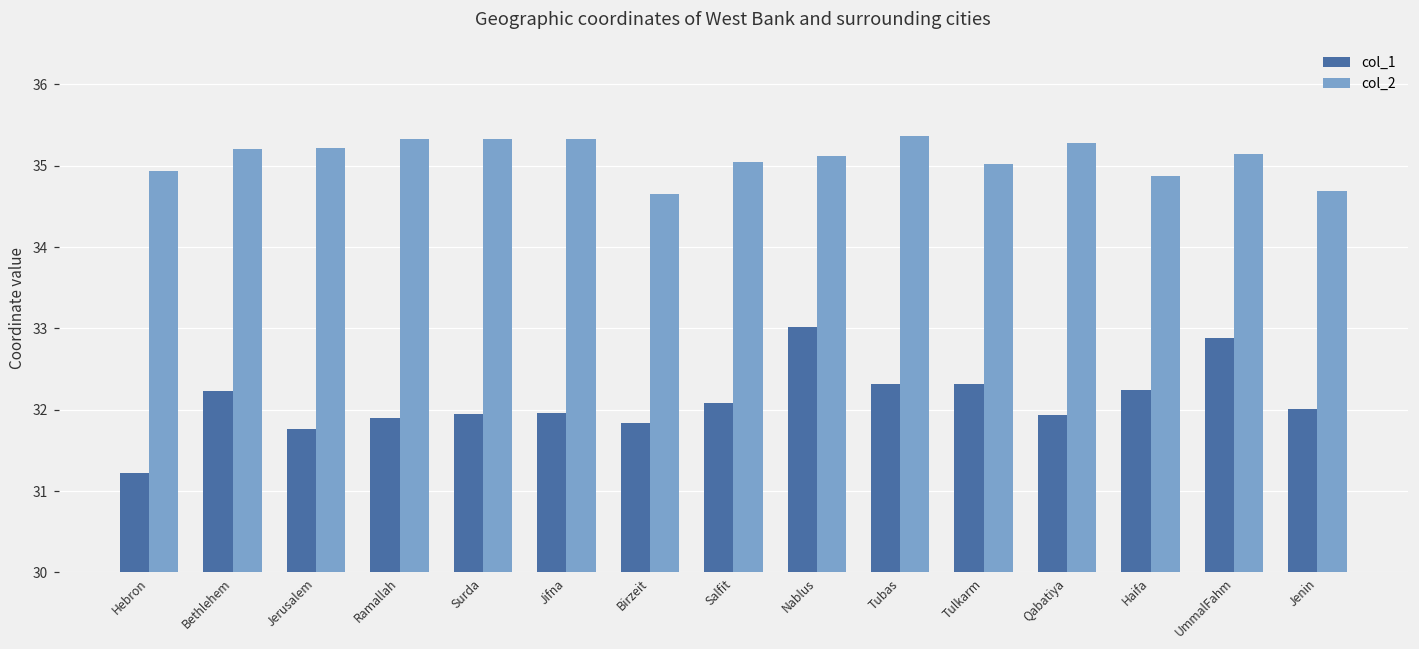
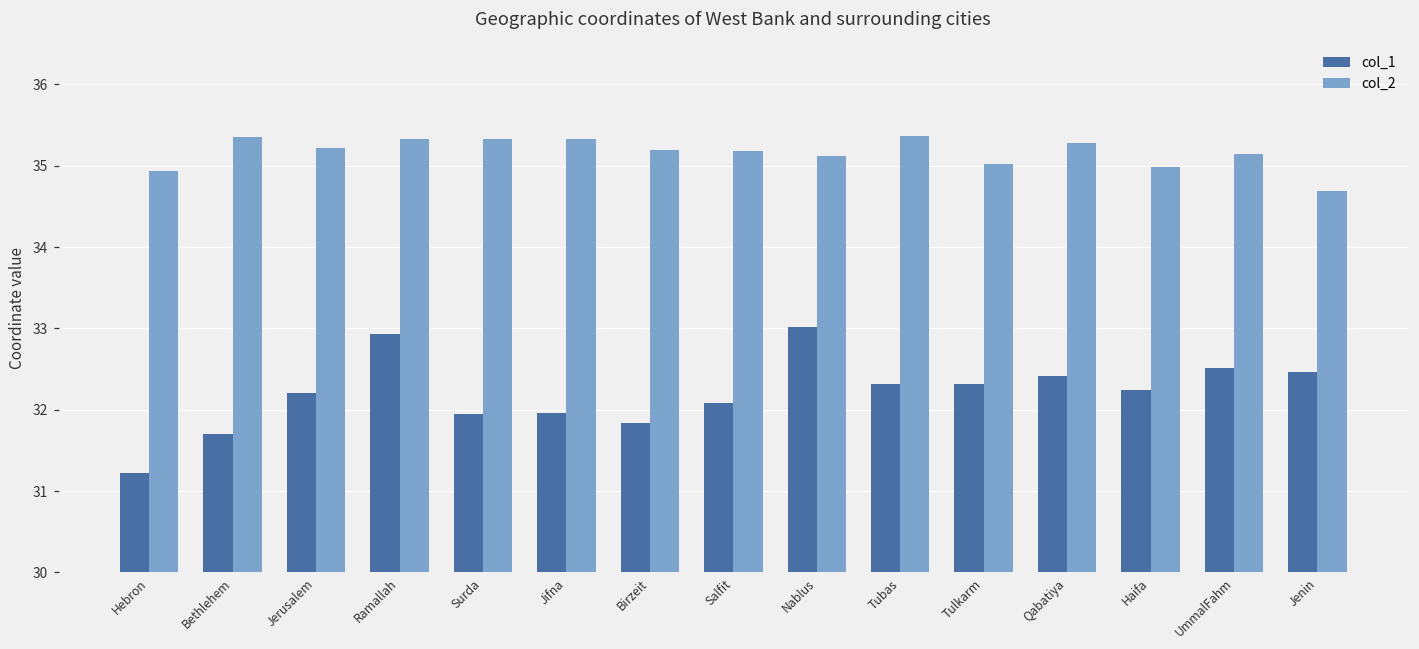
col_1, Bethlehem: 32.2 -> 31.7
col_2, Bethlehem: 35.2 -> 35.4
col_1, Jerusalem: 31.8 -> 32.2
col_1, Ramallah: 31.9 -> 32.9
col_2, Birzeit: 34.6 -> 35.2
col_2, Salfit: 35.0 -> 35.2
col_1, Qabatiya: 31.9 -> 32.4
col_2, Haifa: 34.9 -> 35.0
col_1, UmmalFahm: 32.9 -> 32.5
col_1, Jenin: 32.0 -> 32.5
